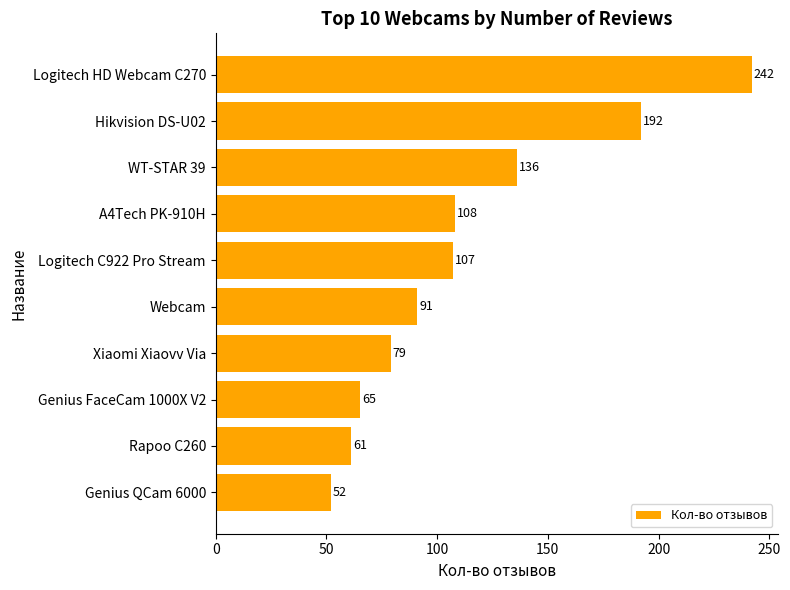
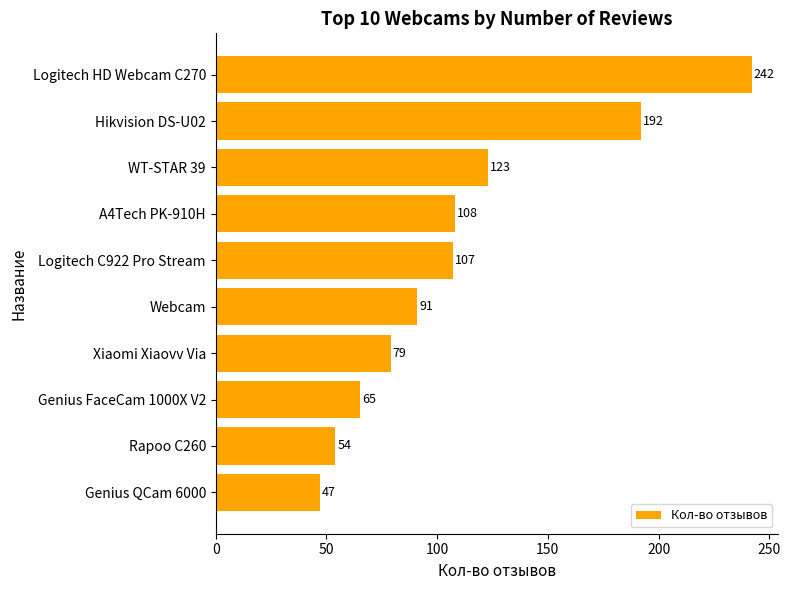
WT-STAR 39: 136 -> 123
Rapoo C260: 61 -> 54
Genius QCam 6000: 52 -> 47
